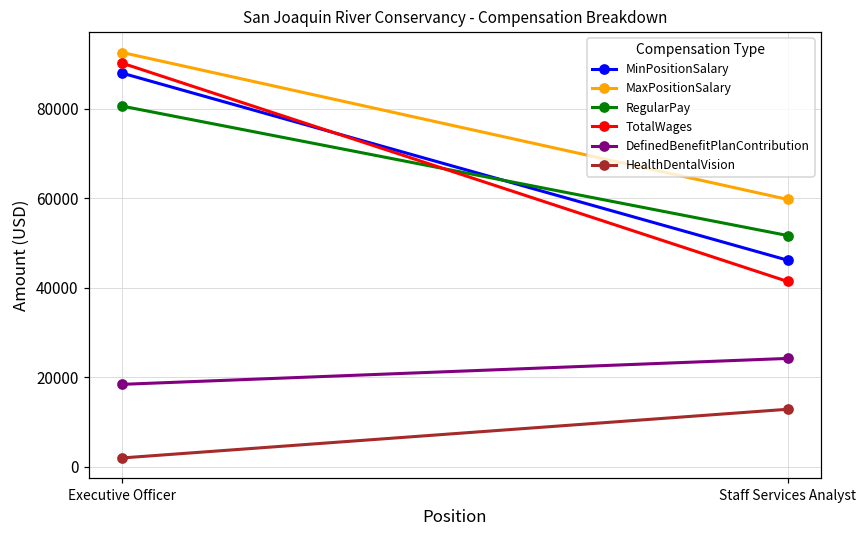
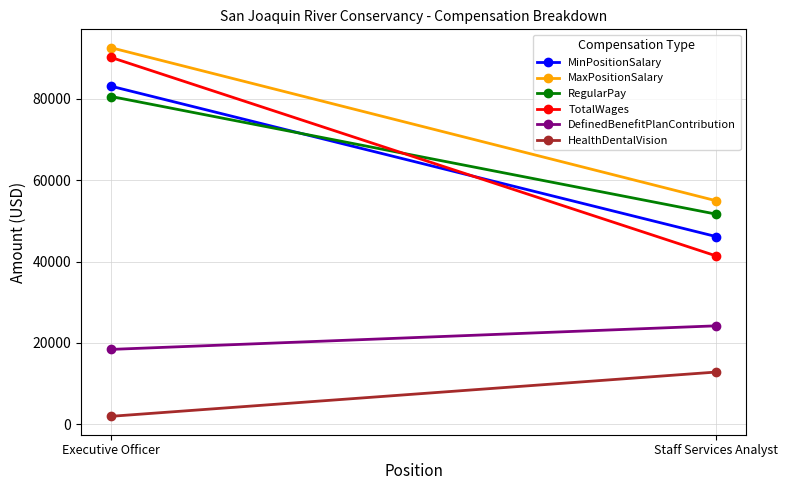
MinPositionSalary, Executive Officer: 88000 -> 83000
MaxPositionSalary, Staff Services Analyst: 60000 -> 55000
